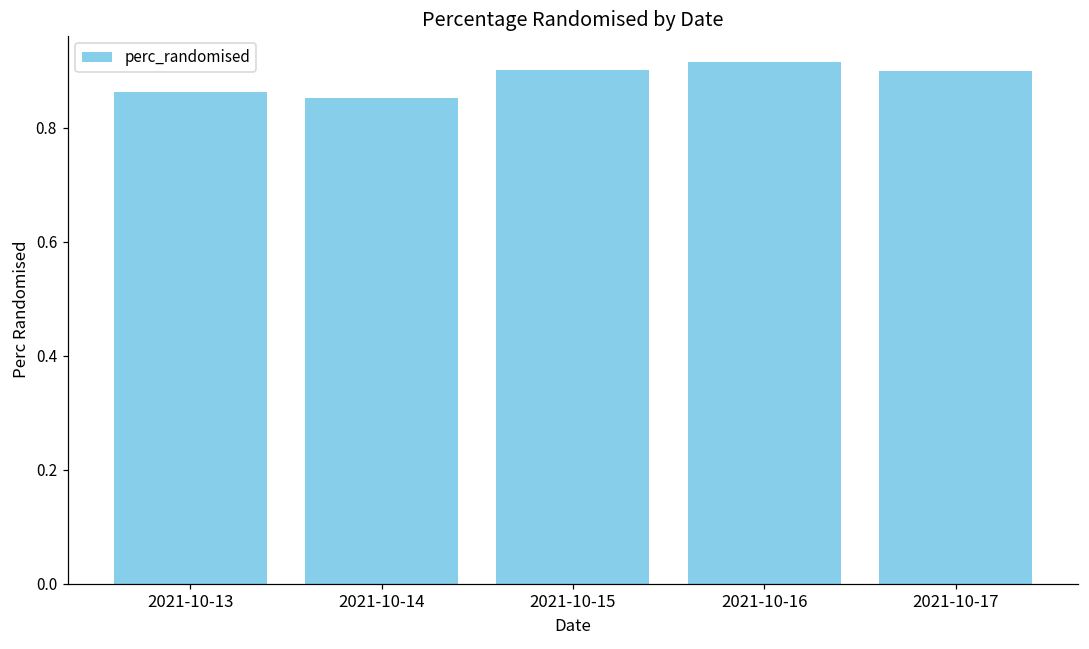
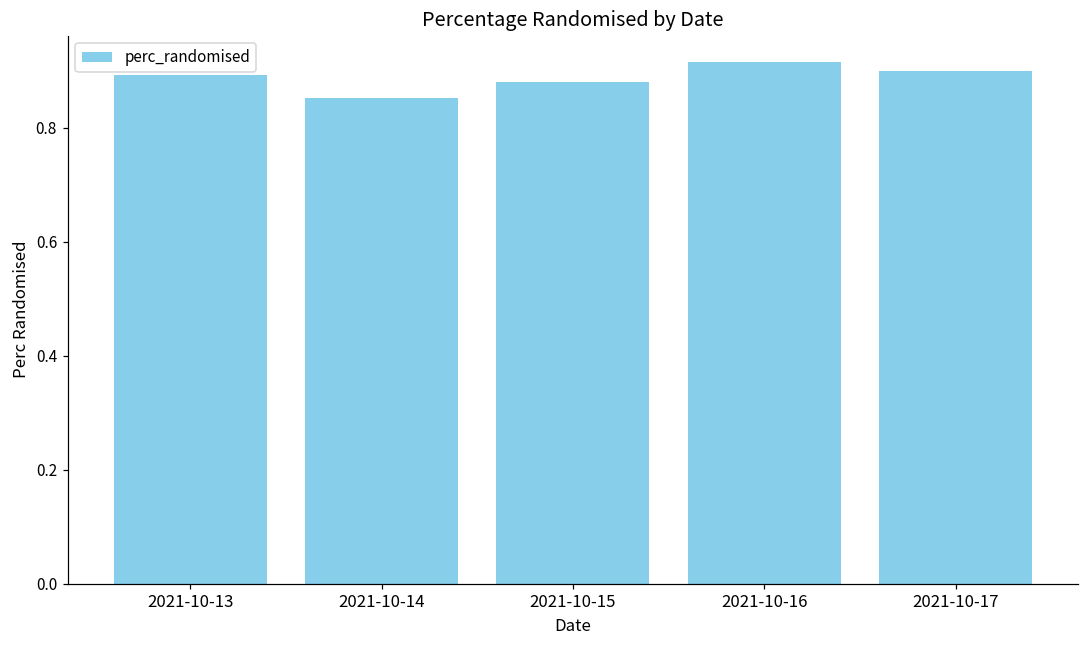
2021-10-13: 0.86 -> 0.89
2021-10-15: 0.90 -> 0.88
